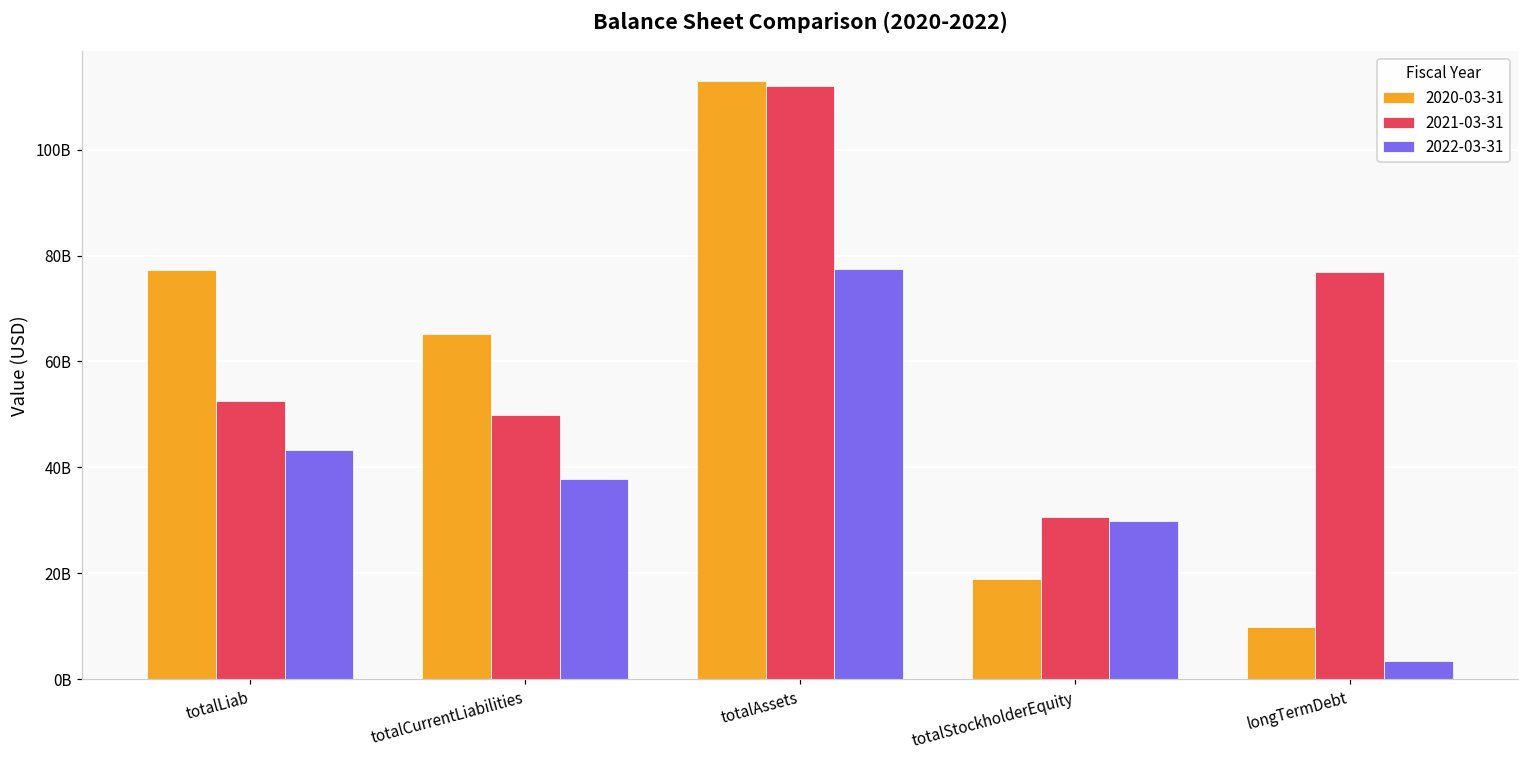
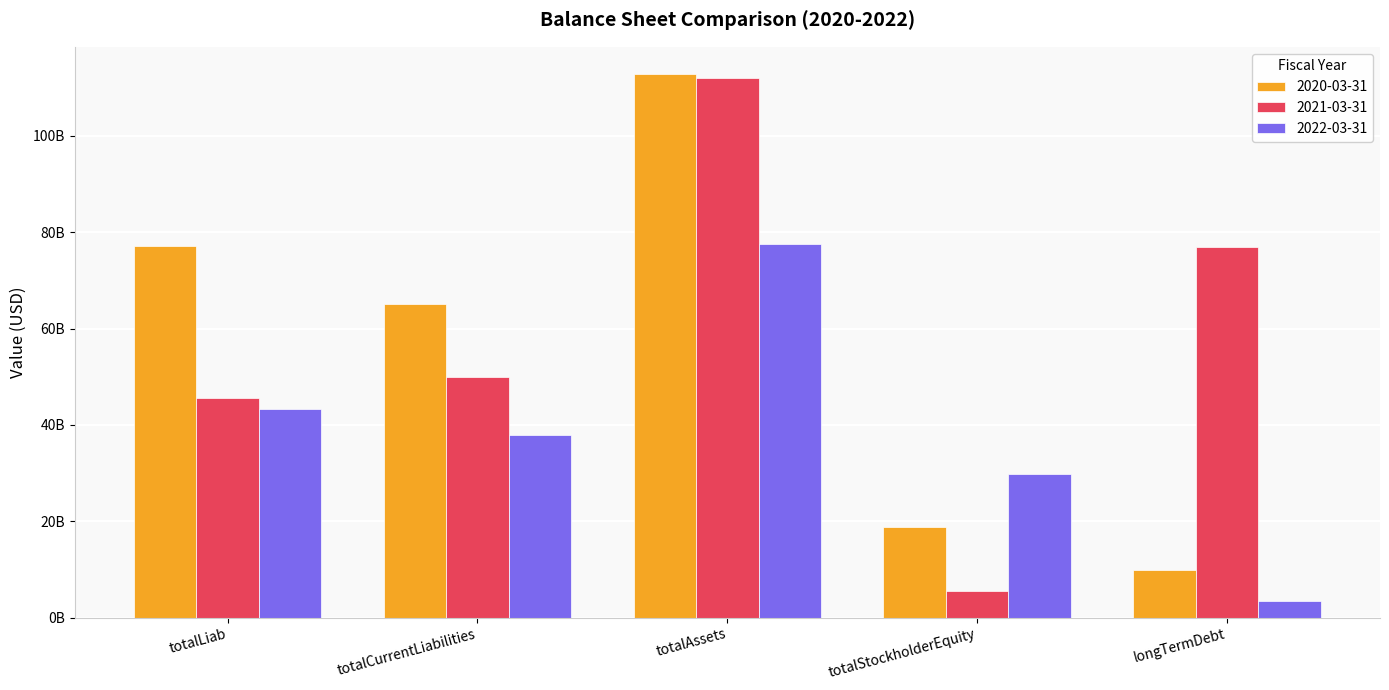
2021-03-31, totalLiab: 53000000000 -> 46000000000
2021-03-31, totalStockholderEquity: 31000000000 -> 6000000000
